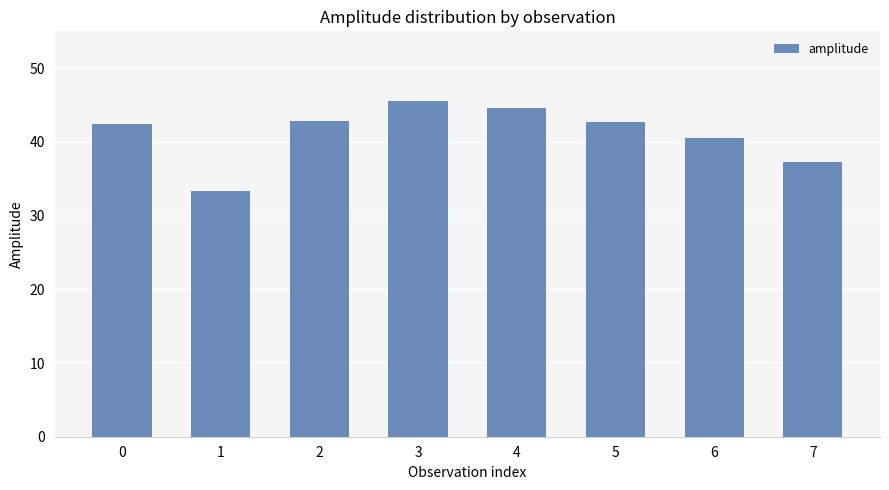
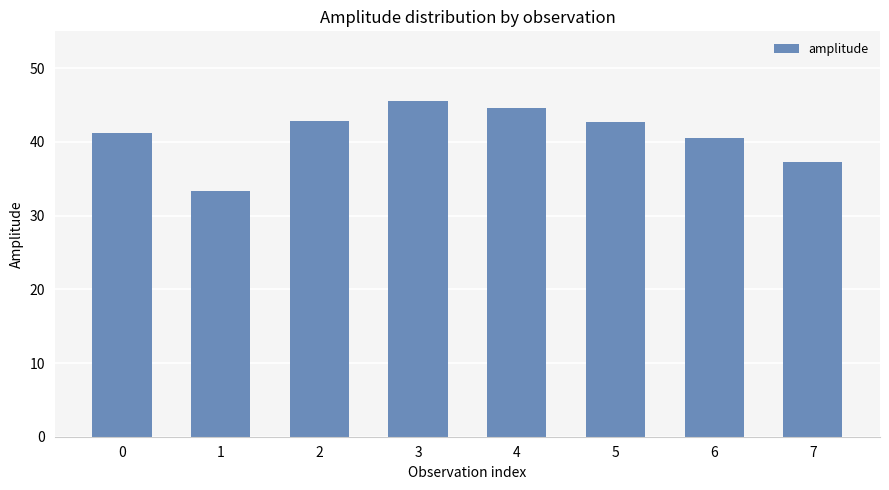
0: 42 -> 41
